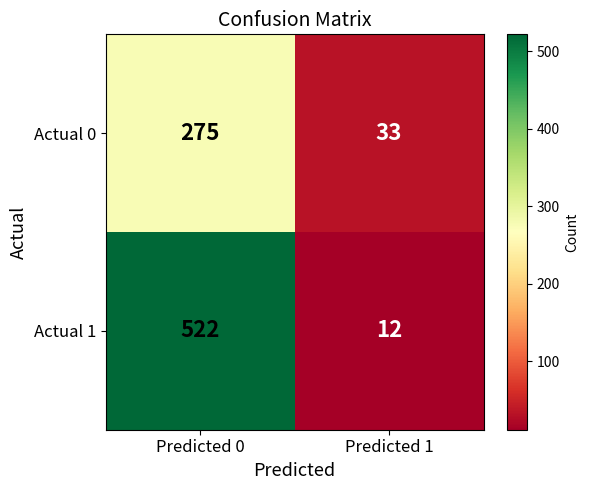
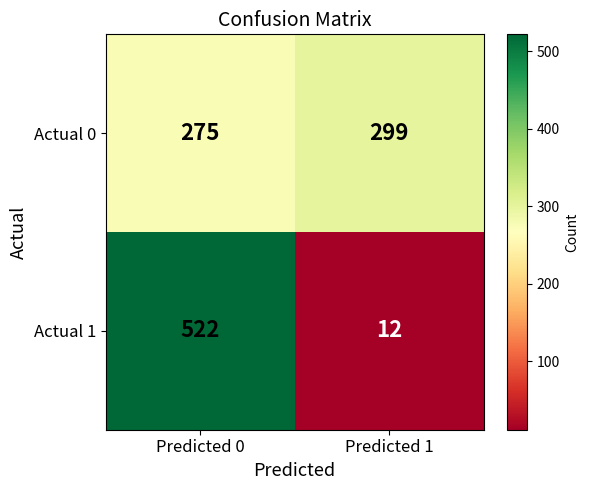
Actual 0, Predicted 1: 33 -> 299
